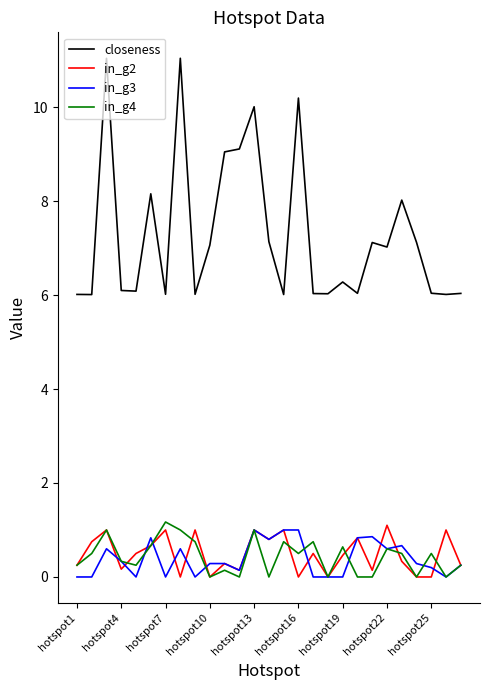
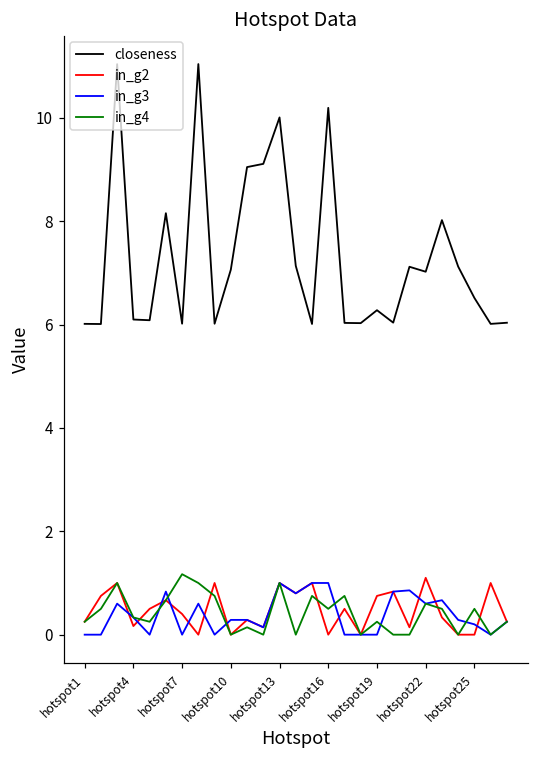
in_g2, hotspot7: 1.0 -> 0.4
in_g2, hotspot19: 0.5 -> 0.8
in_g4, hotspot19: 0.6 -> 0.3
closeness, hotspot25: 6.0 -> 6.5
